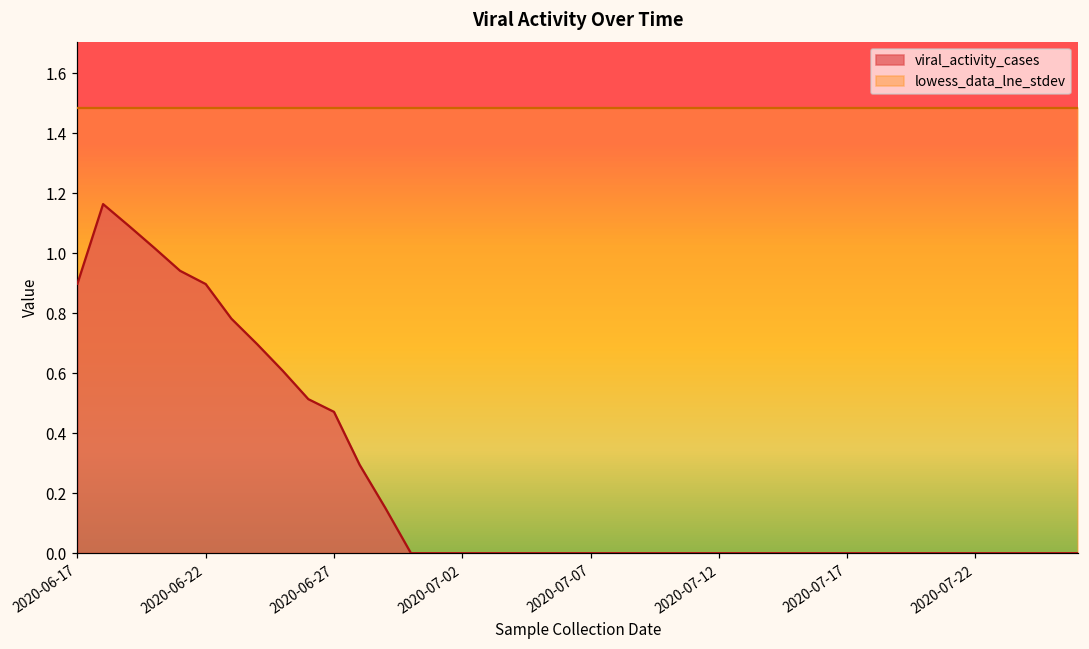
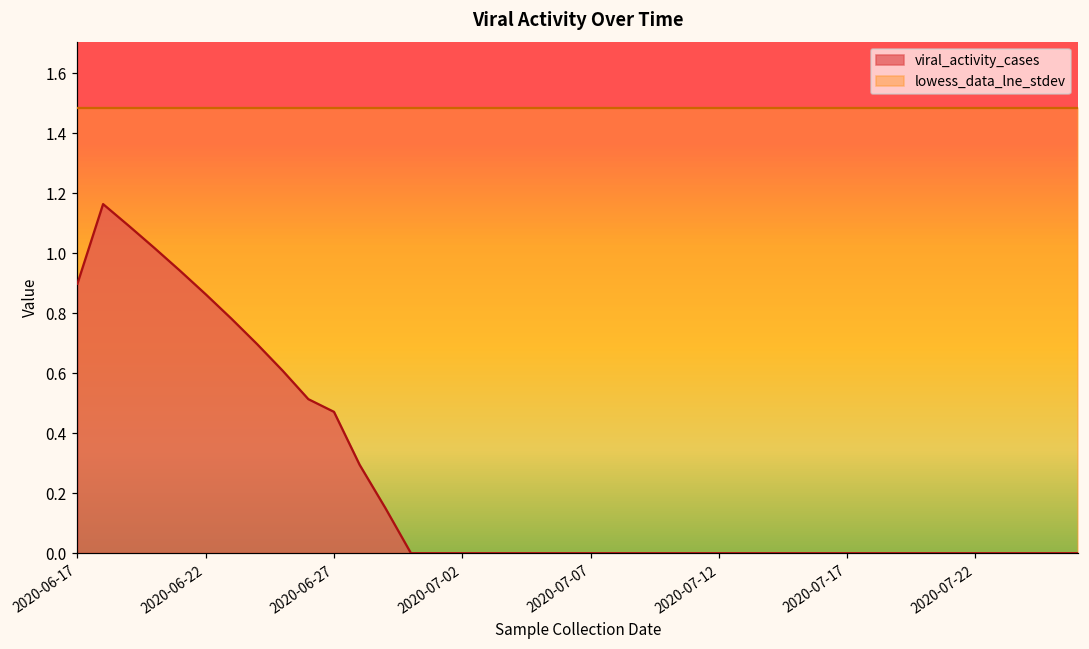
viral_activity_cases, 2020-06-22: 0.90 -> 0.86
